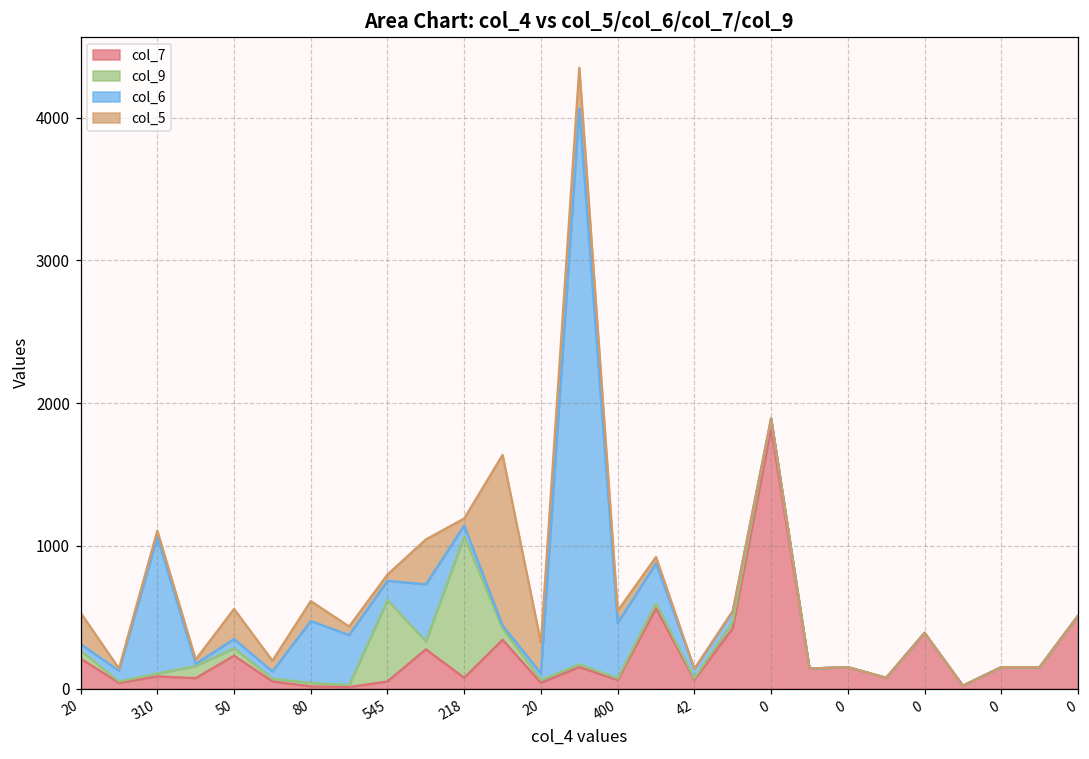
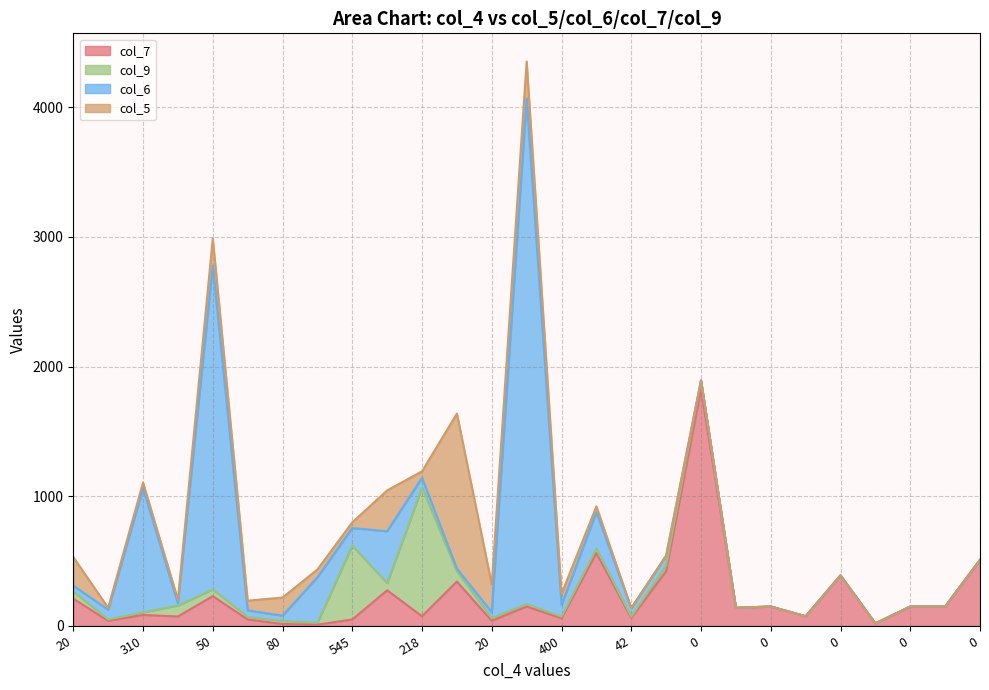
col_6, 50: 70 -> 2500
col_6, 80: 430 -> 40
col_6, 400: 390 -> 90
